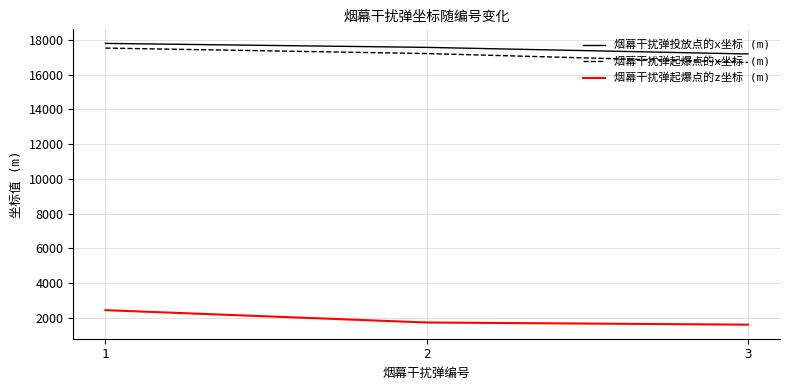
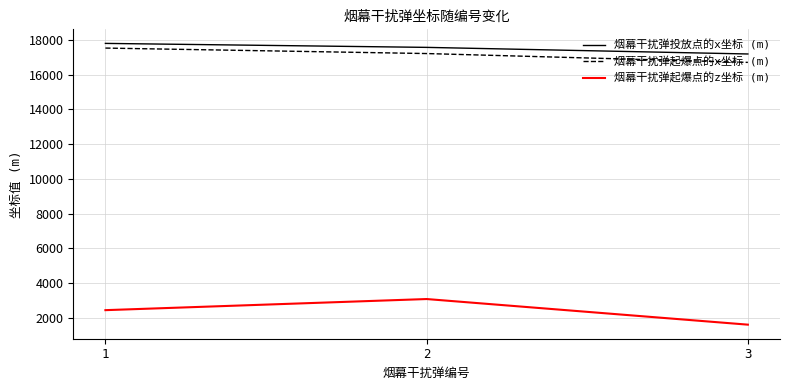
烟幕干扰弹起爆点的z坐标 (m), 2: 1700 -> 3100
